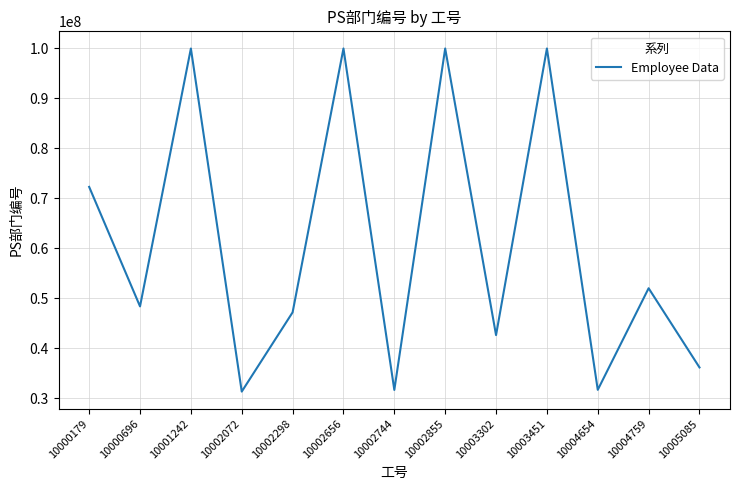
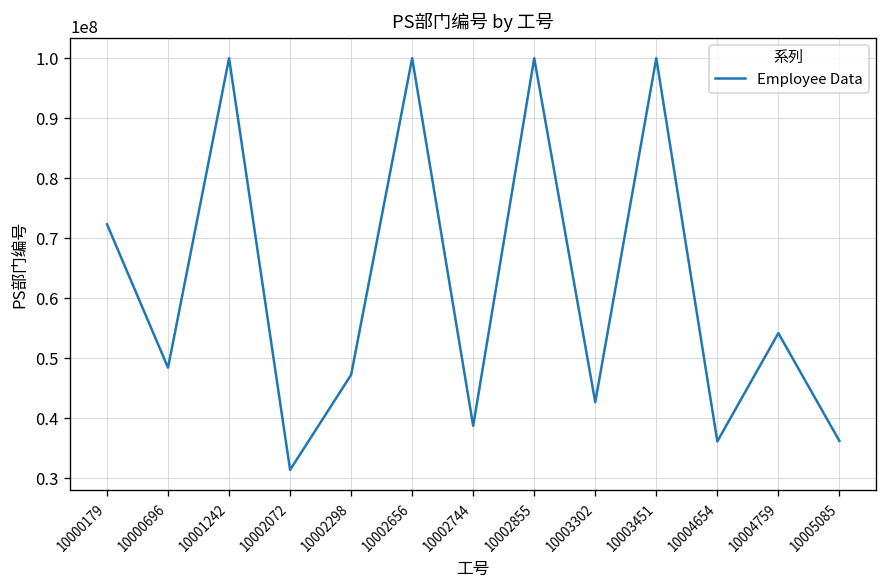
10002744: 32000000 -> 39000000
10004654: 32000000 -> 36000000
10004759: 52000000 -> 54000000
